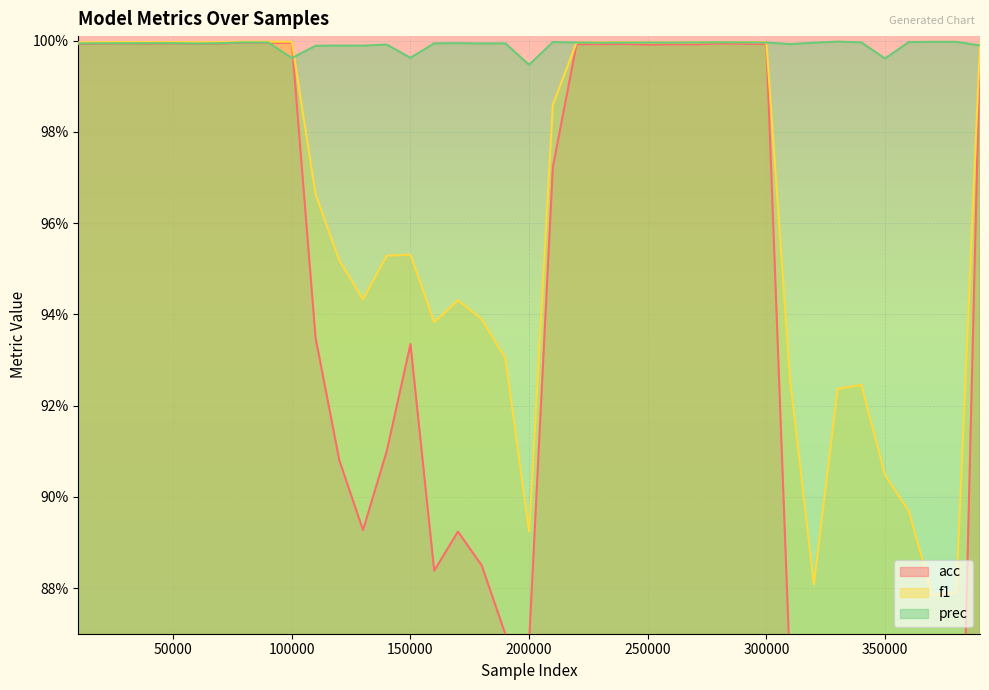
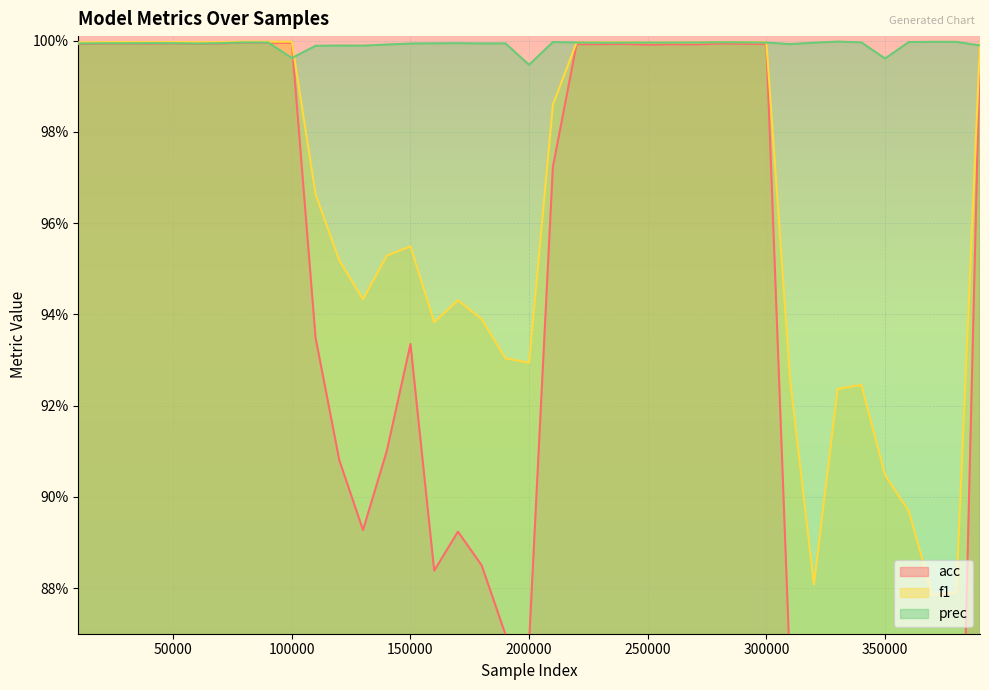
f1, 150000: 95.3% -> 95.5%
prec, 150000: 99.6% -> 99.9%
f1, 200000: 89.2% -> 92.9%
